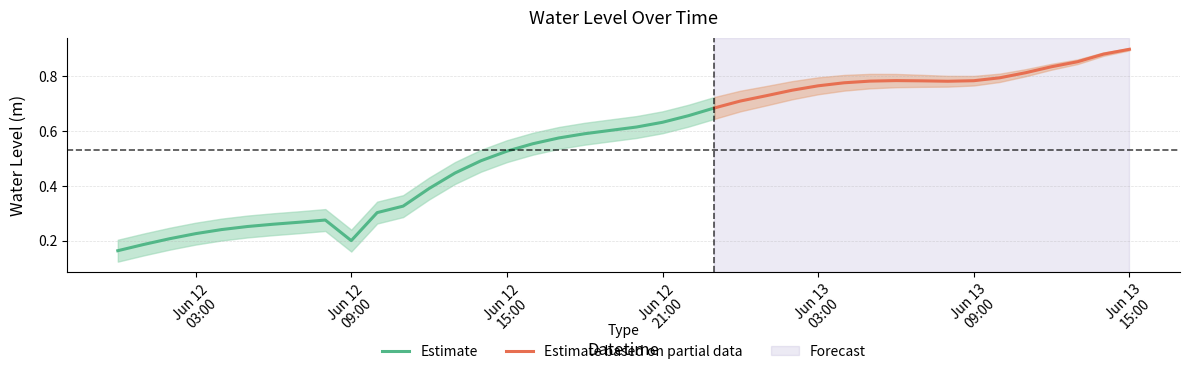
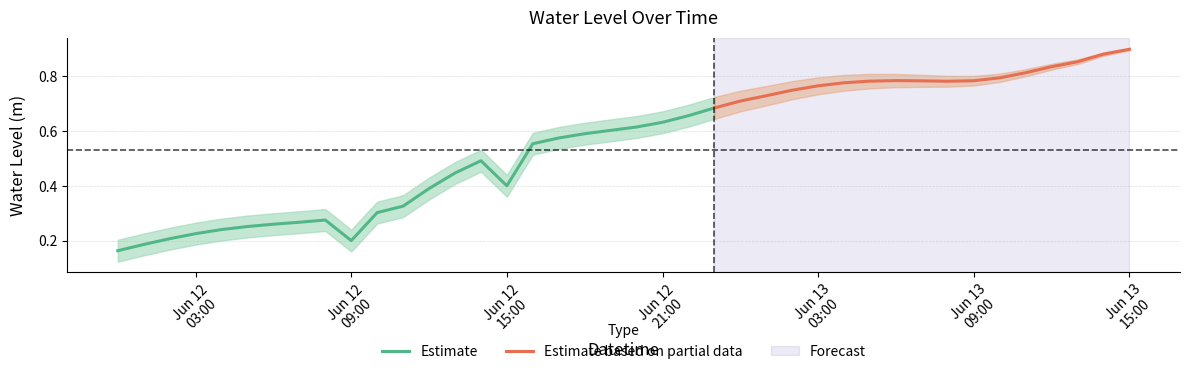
Estimate, Jun 12 15:00: 0.53 -> 0.40
